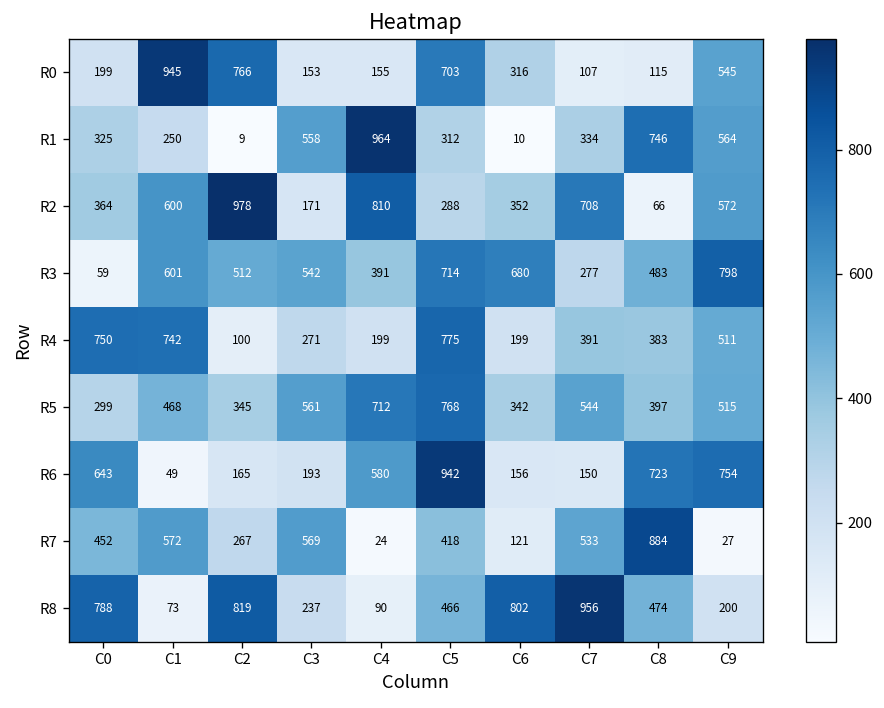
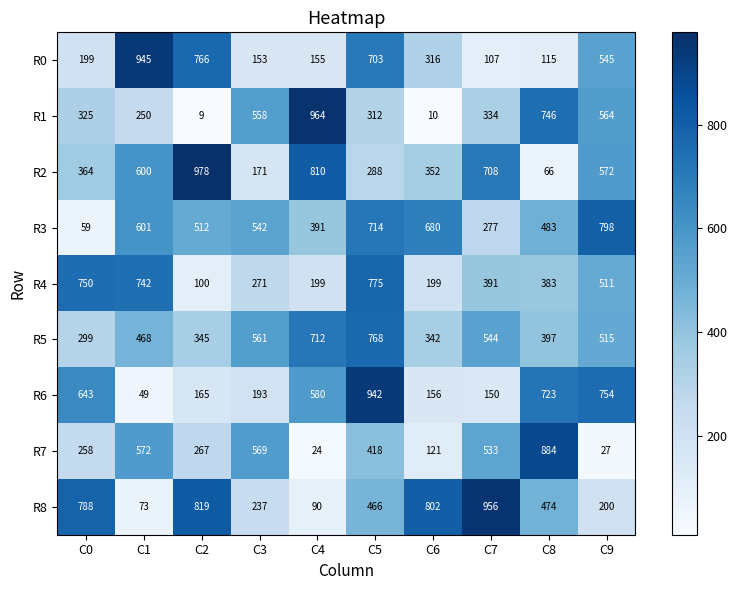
R7, C0: 452 -> 258
